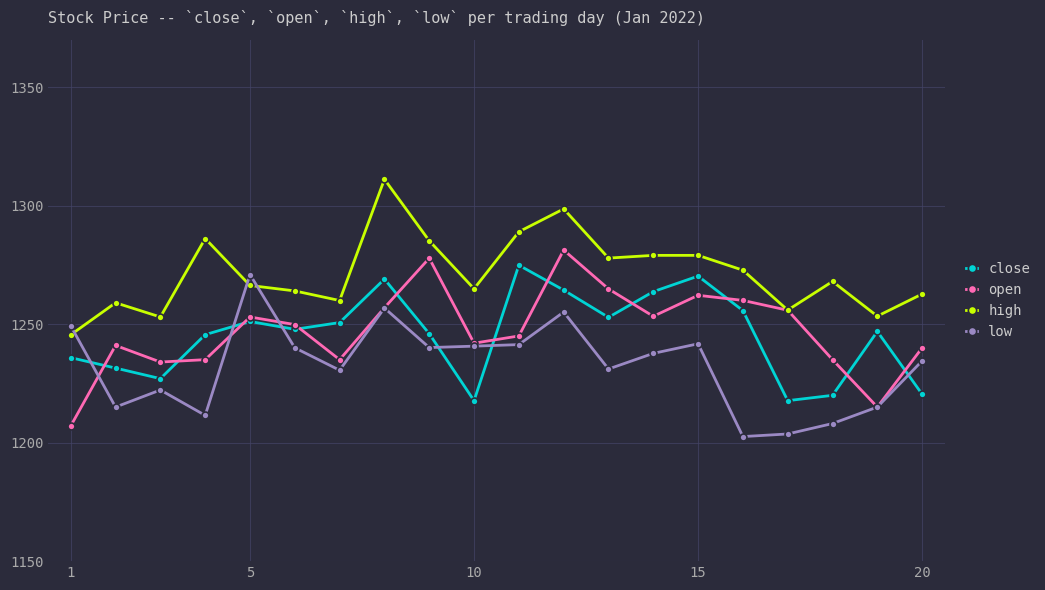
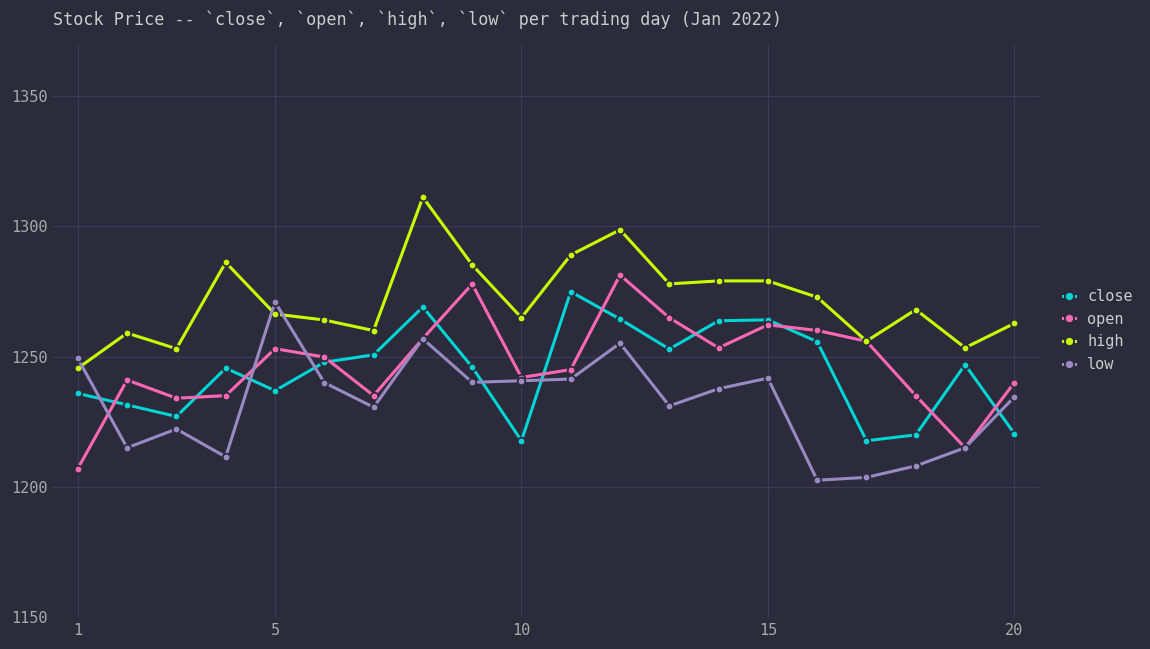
close, 5: 1251 -> 1237
close, 15: 1270 -> 1264
